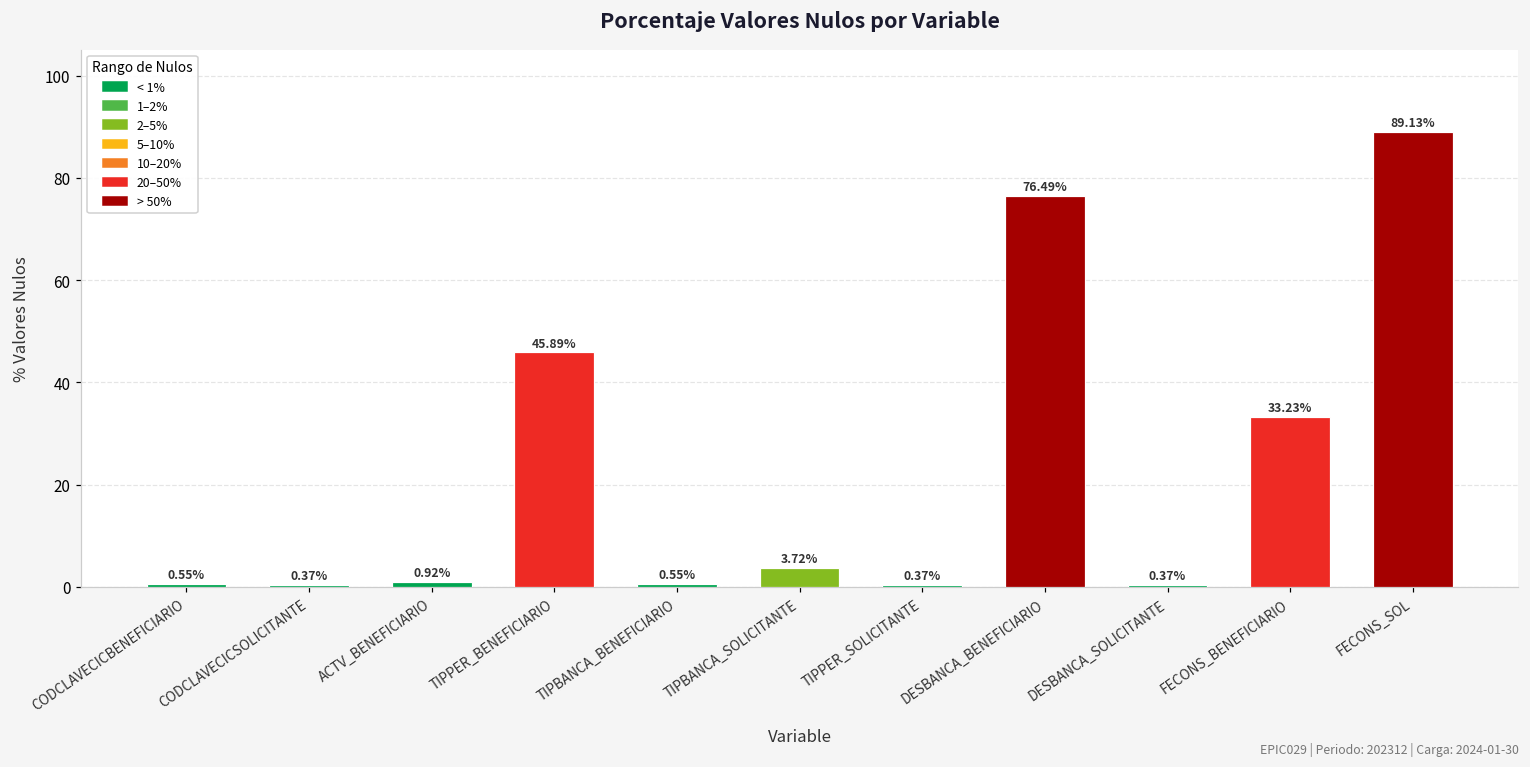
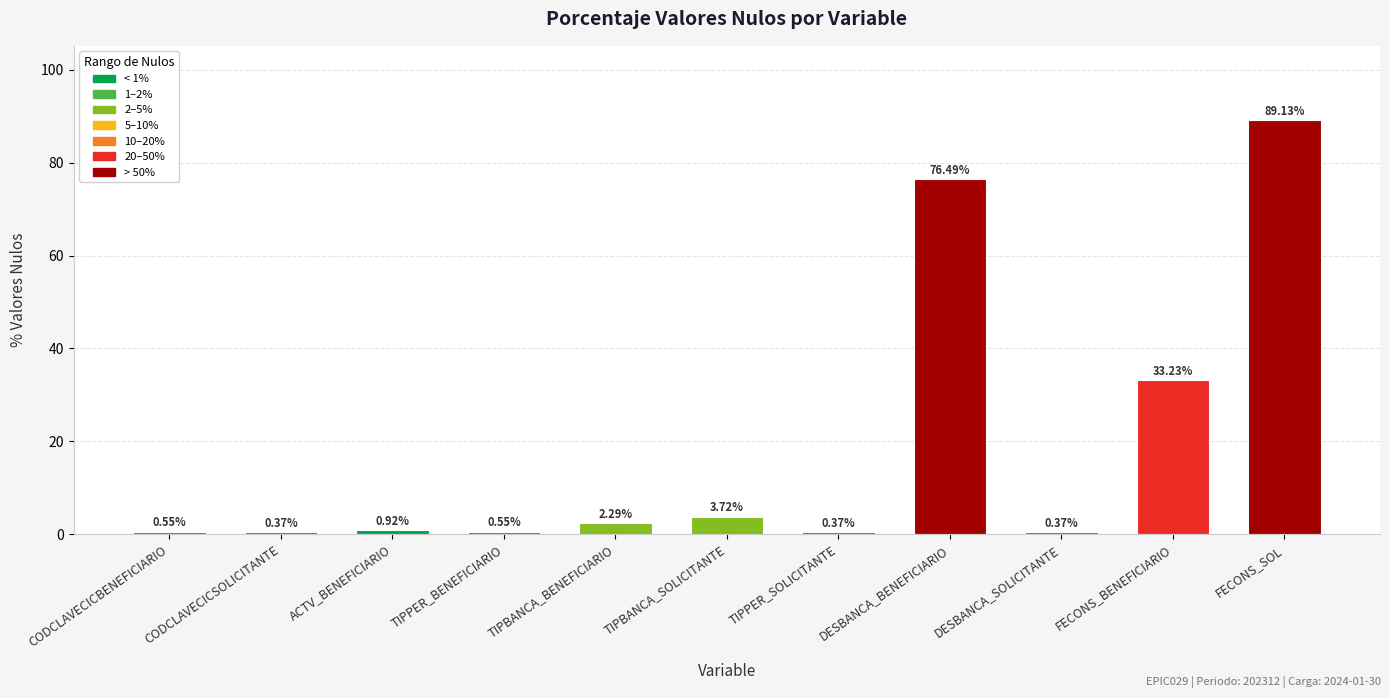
TIPPER_BENEFICIARIO: 45.89% -> 0.55%
TIPBANCA_BENEFICIARIO: 0.55% -> 2.29%
